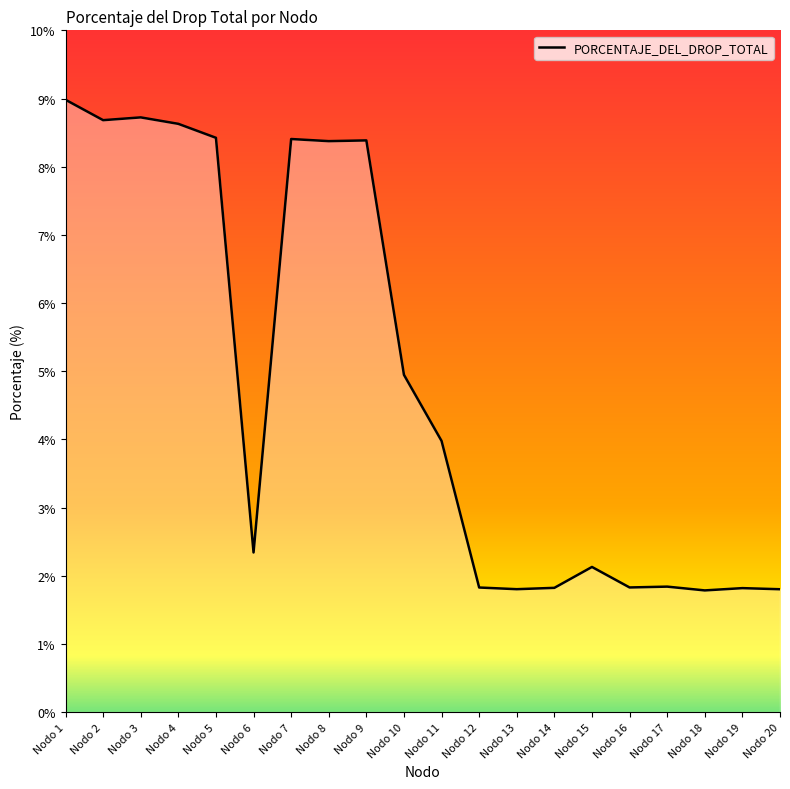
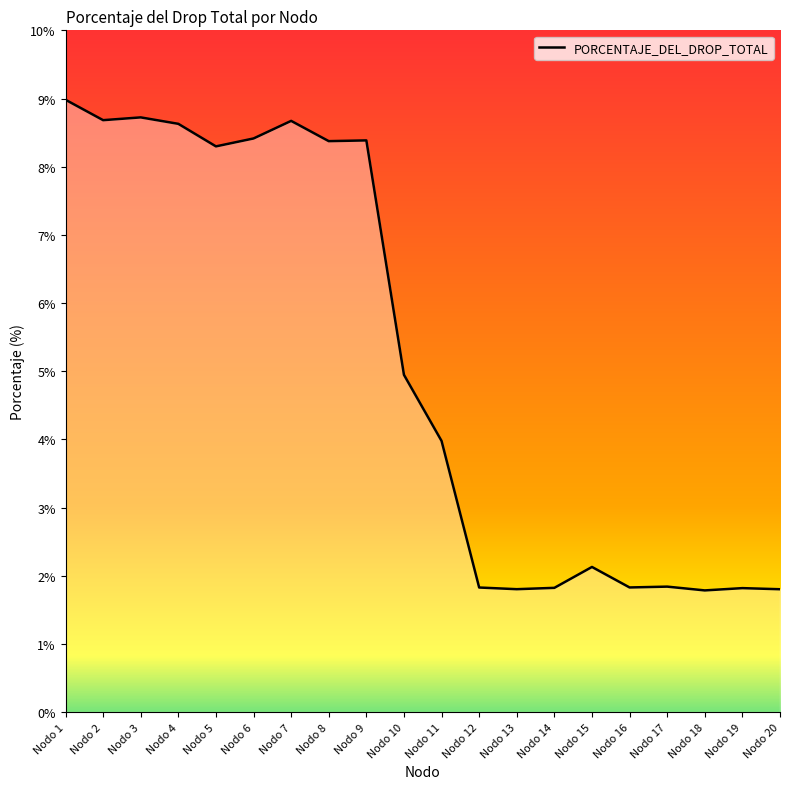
Nodo 5: 8.4% -> 8.3%
Nodo 6: 2.3% -> 8.4%
Nodo 7: 8.4% -> 8.7%
